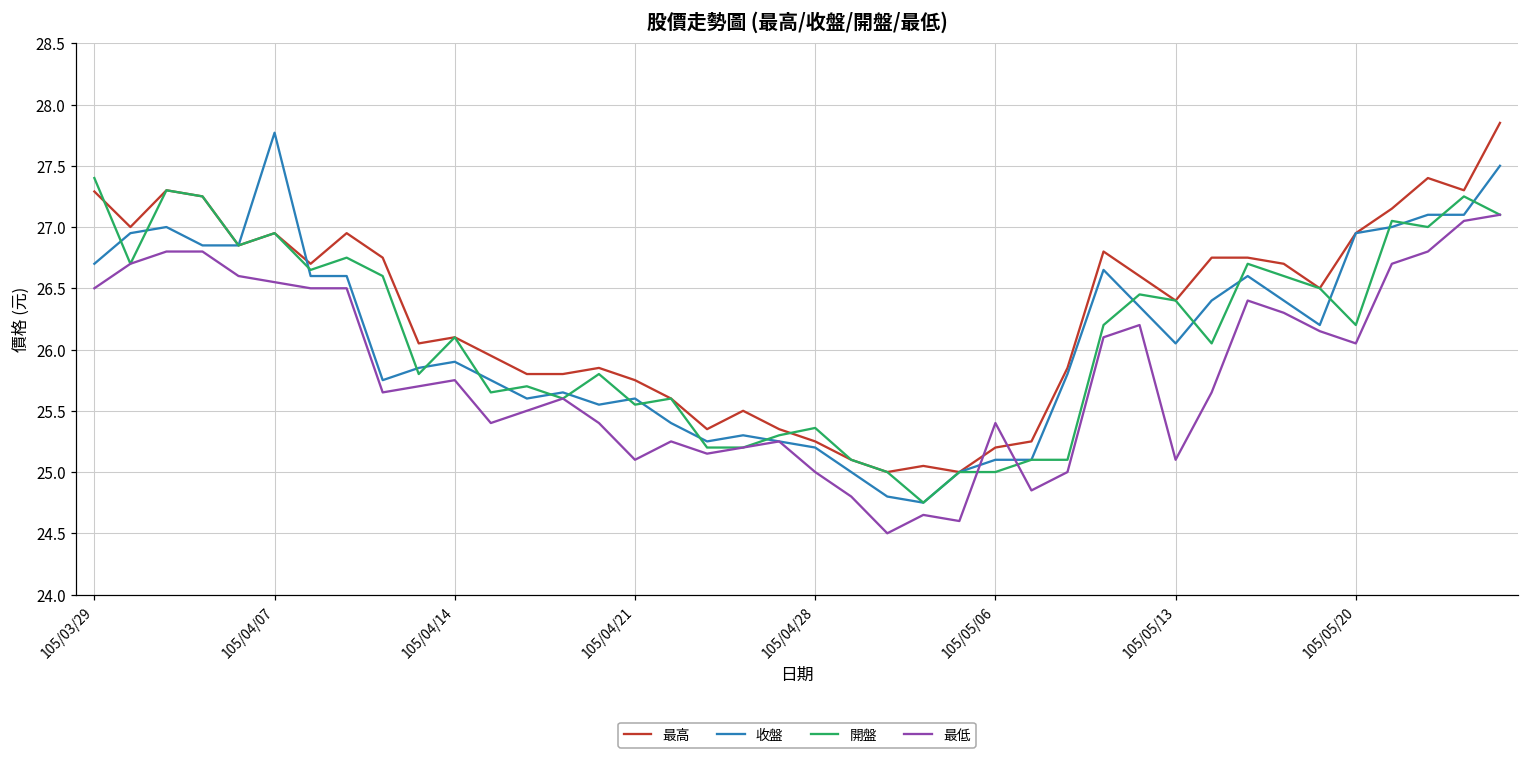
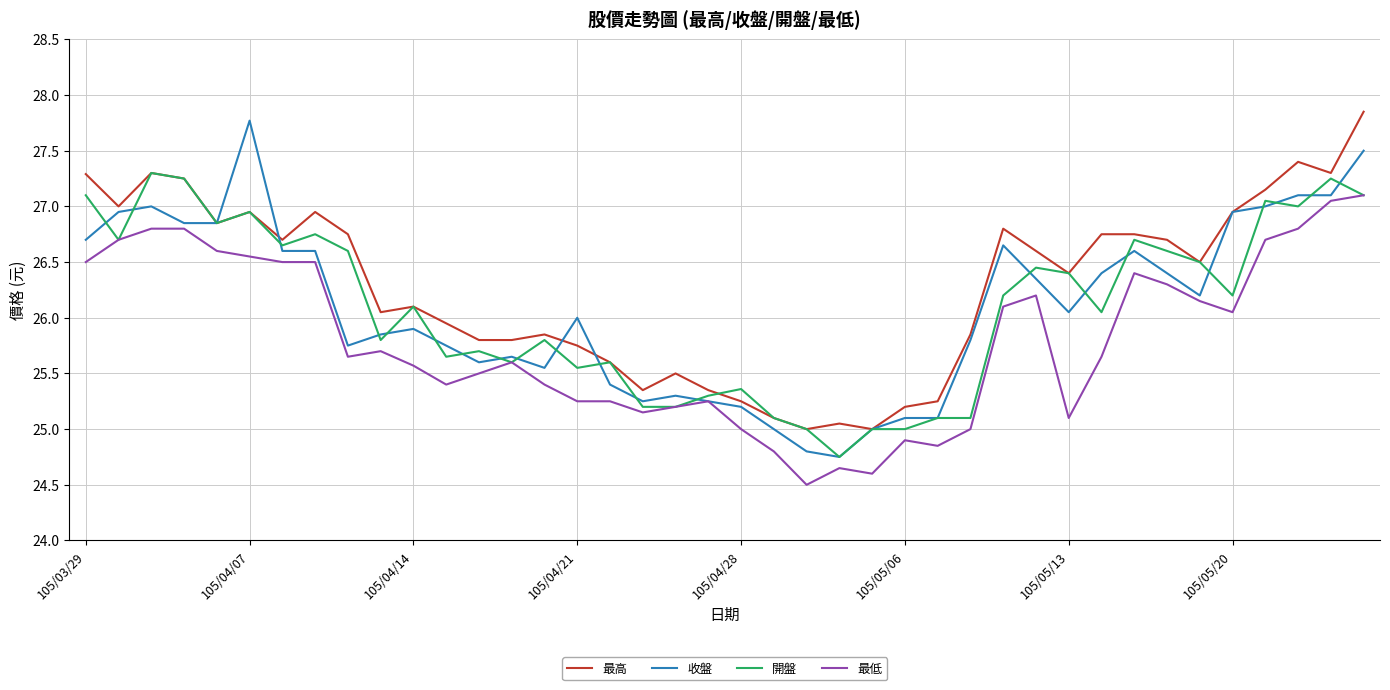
開盤, 105/03/29: 27.4 -> 27.1
最低, 105/04/14: 25.75 -> 25.57
收盤, 105/04/21: 25.6 -> 26.0
最低, 105/04/21: 25.10 -> 25.25
最低, 105/05/06: 25.4 -> 24.9
